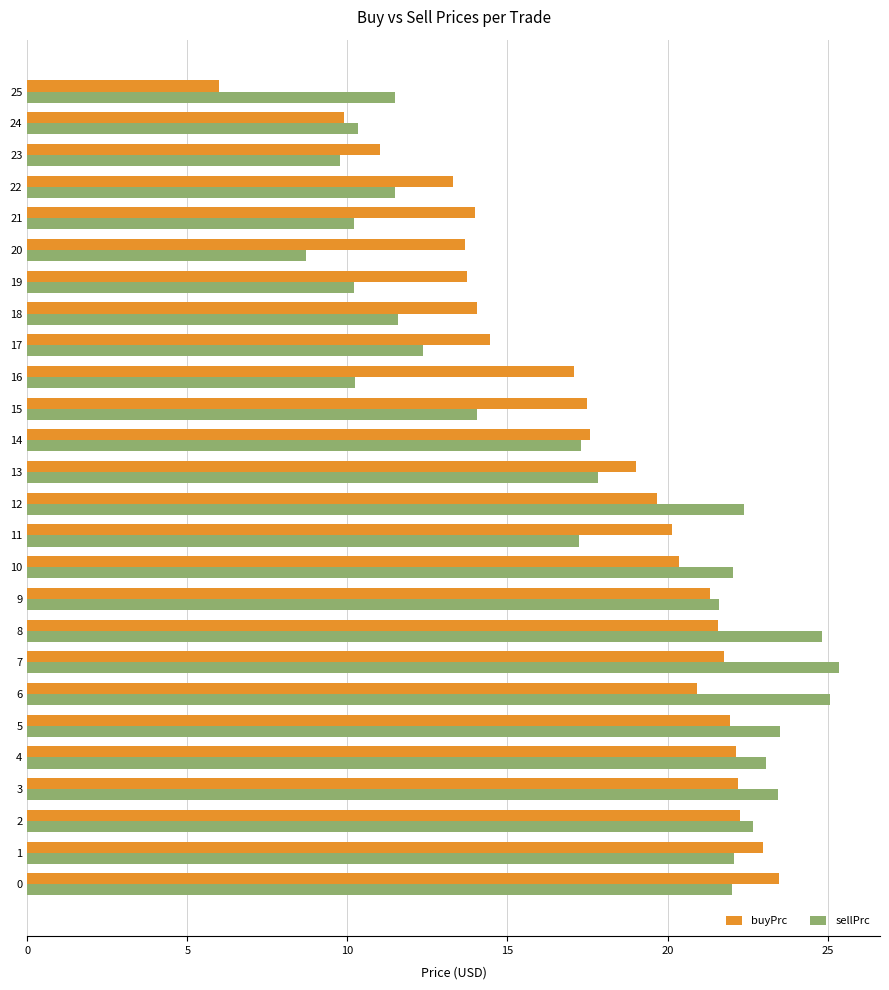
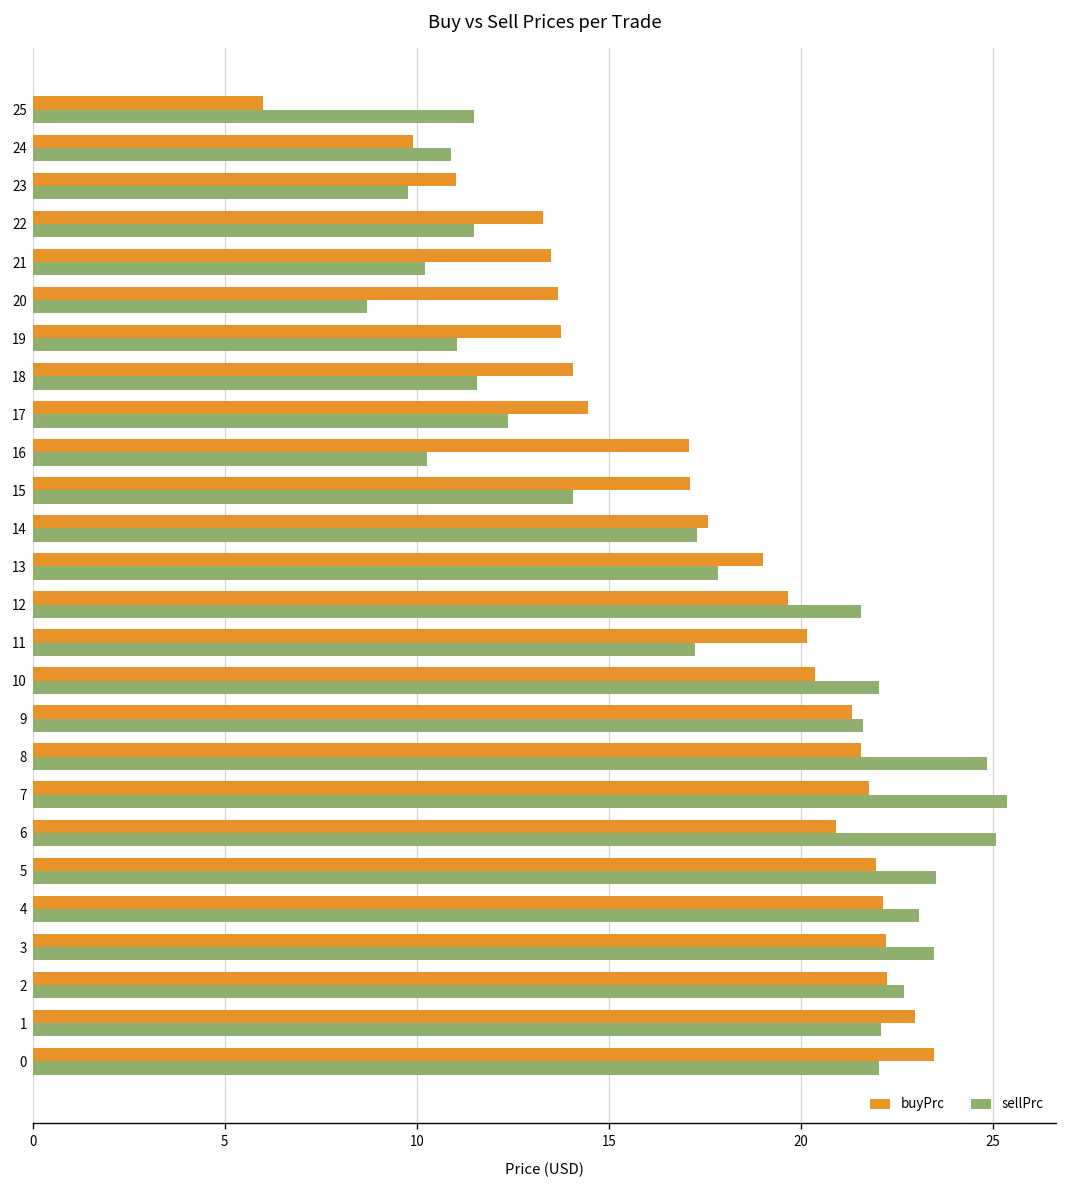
sellPrc, 24: 10.3 -> 10.9
buyPrc, 21: 14.0 -> 13.5
sellPrc, 19: 10.2 -> 11.0
buyPrc, 15: 17.5 -> 17.1
sellPrc, 12: 22.4 -> 21.6
